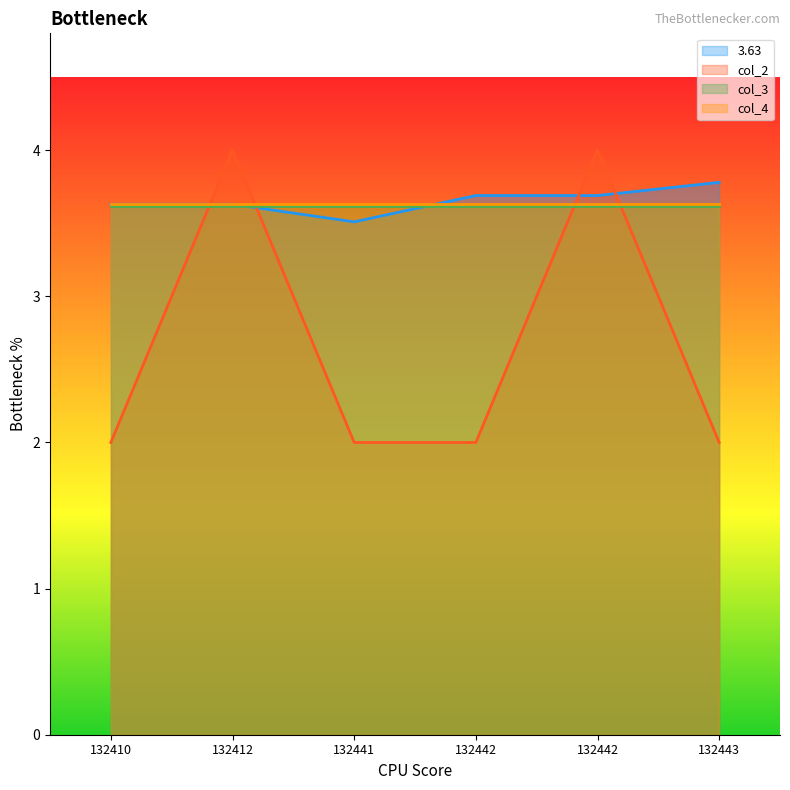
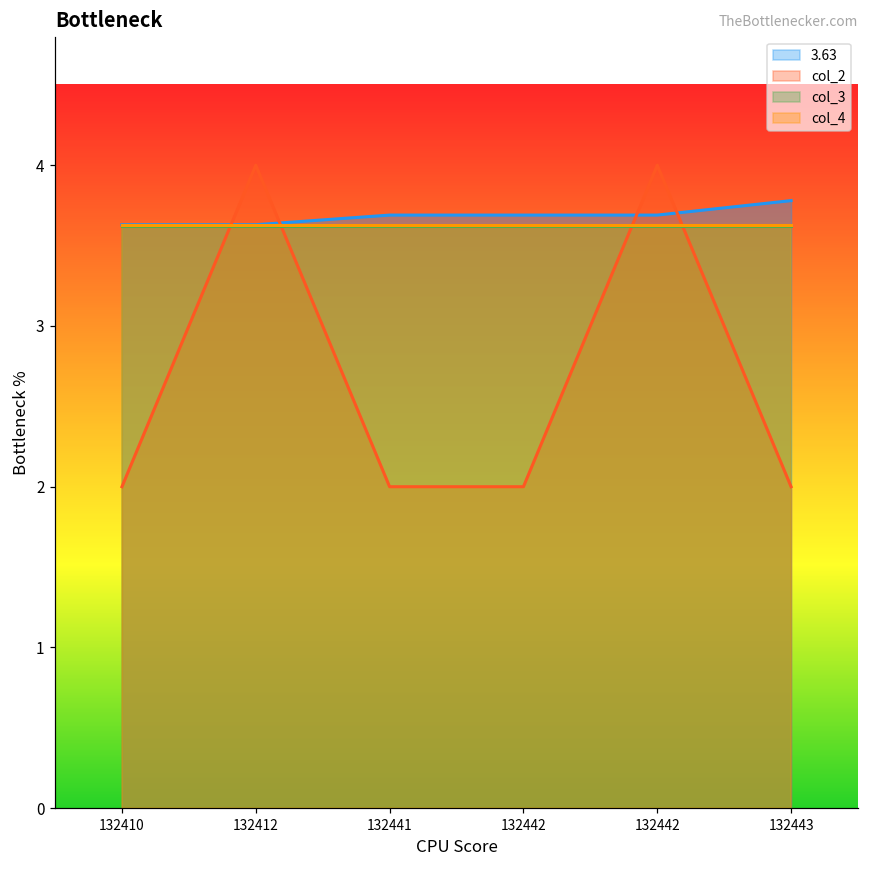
3.63, 132441: 3.51 -> 3.69
